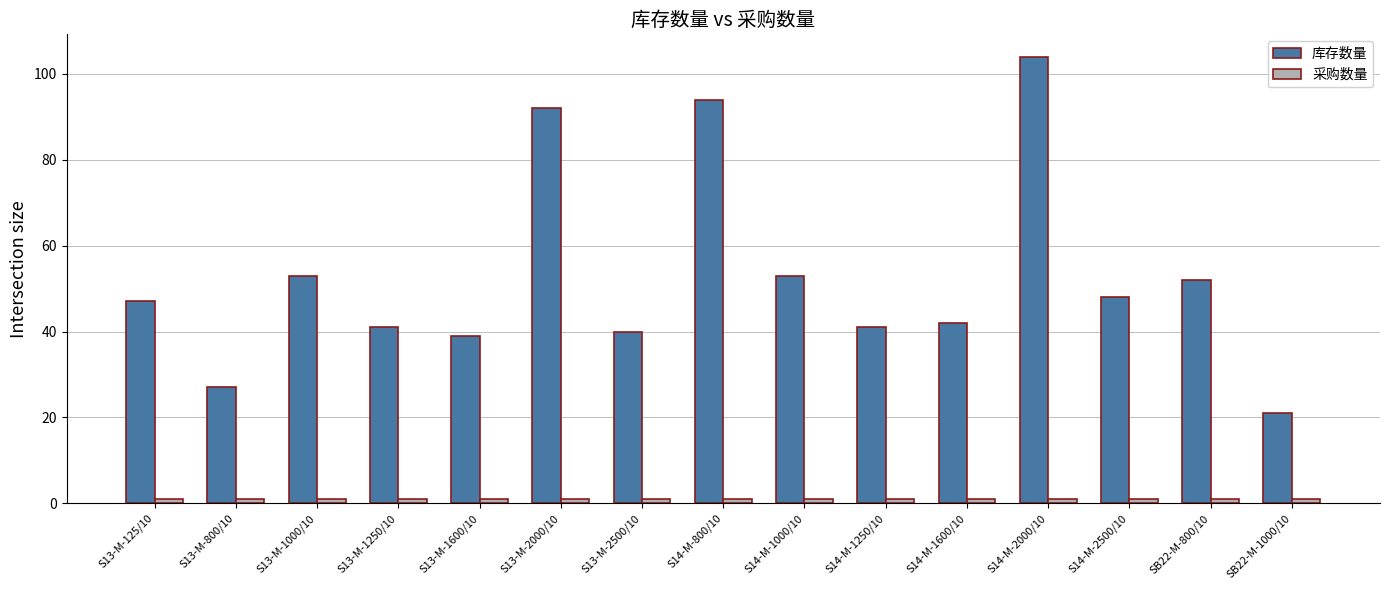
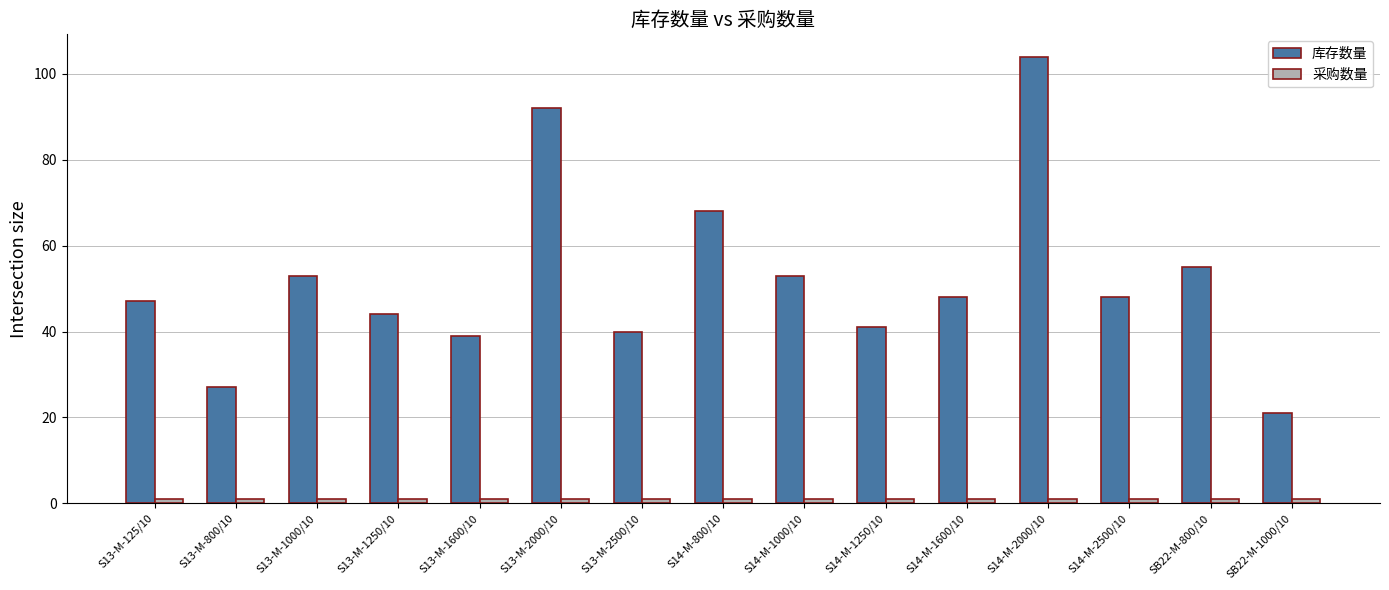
库存数量, S13-M-1250/10: 41 -> 44
库存数量, S14-M-800/10: 94 -> 68
库存数量, S14-M-1600/10: 42 -> 48
库存数量, SB22-M-800/10: 52 -> 55
